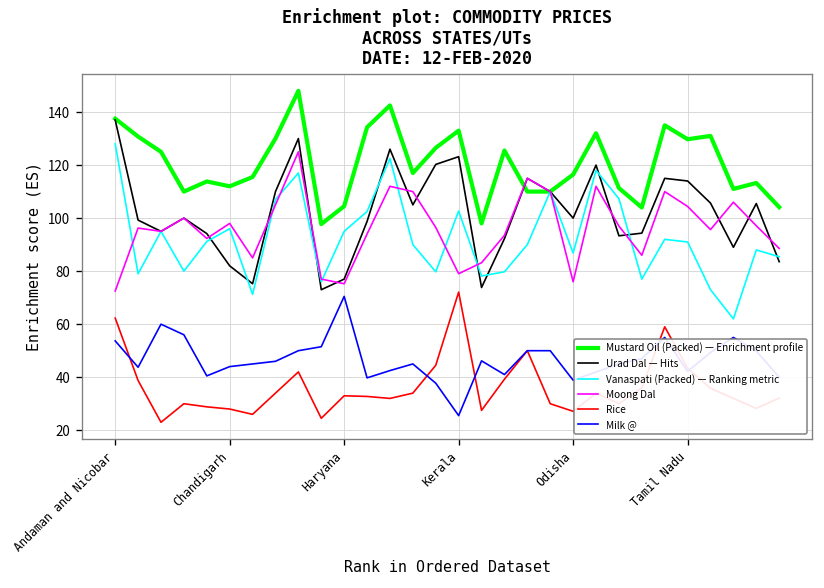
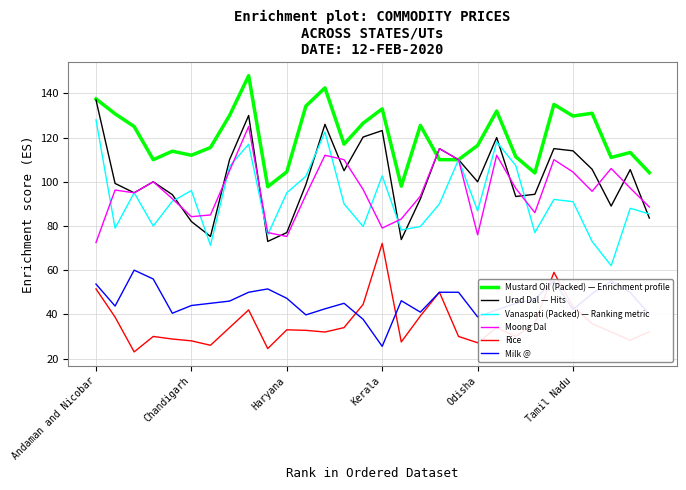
Rice, Andaman and Nicobar: 62 -> 52
Moong Dal, Chandigarh: 98 -> 84
Milk @, Haryana: 70 -> 47
